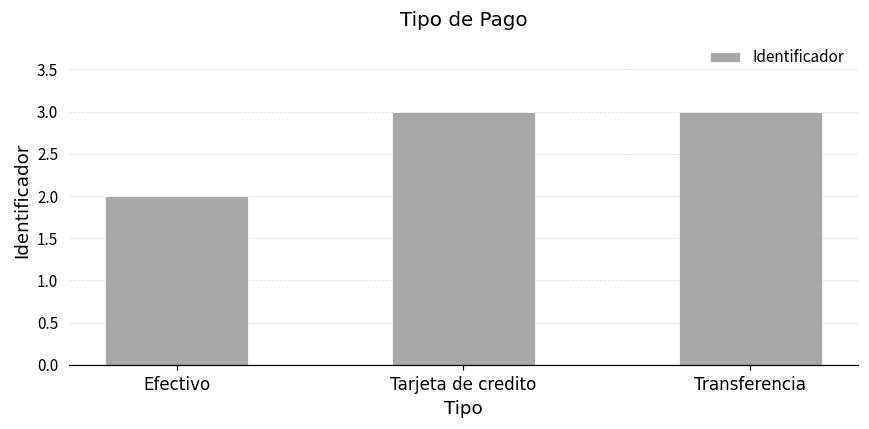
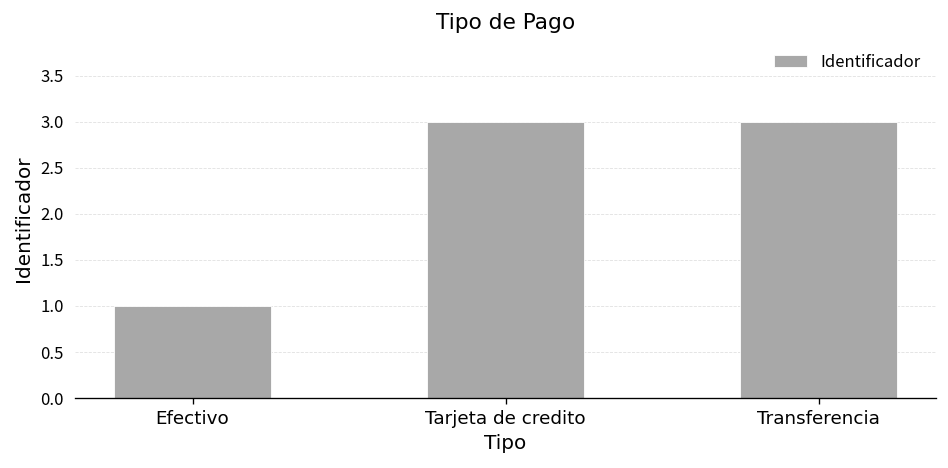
Efectivo: 2 -> 1
